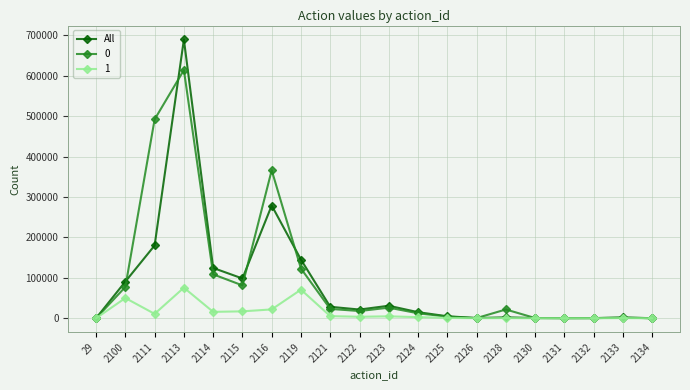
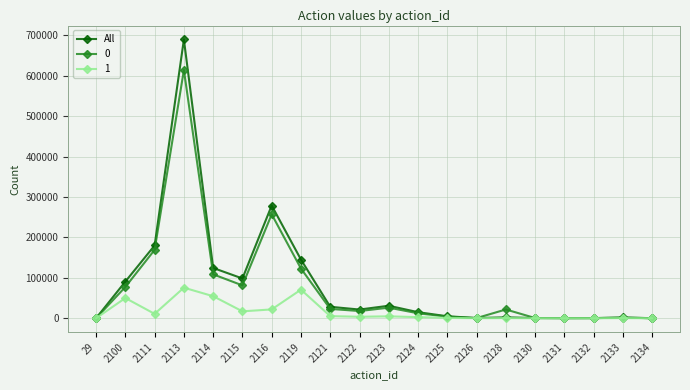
0, 2111: 490000 -> 170000
1, 2114: 20000 -> 50000
0, 2116: 370000 -> 260000
